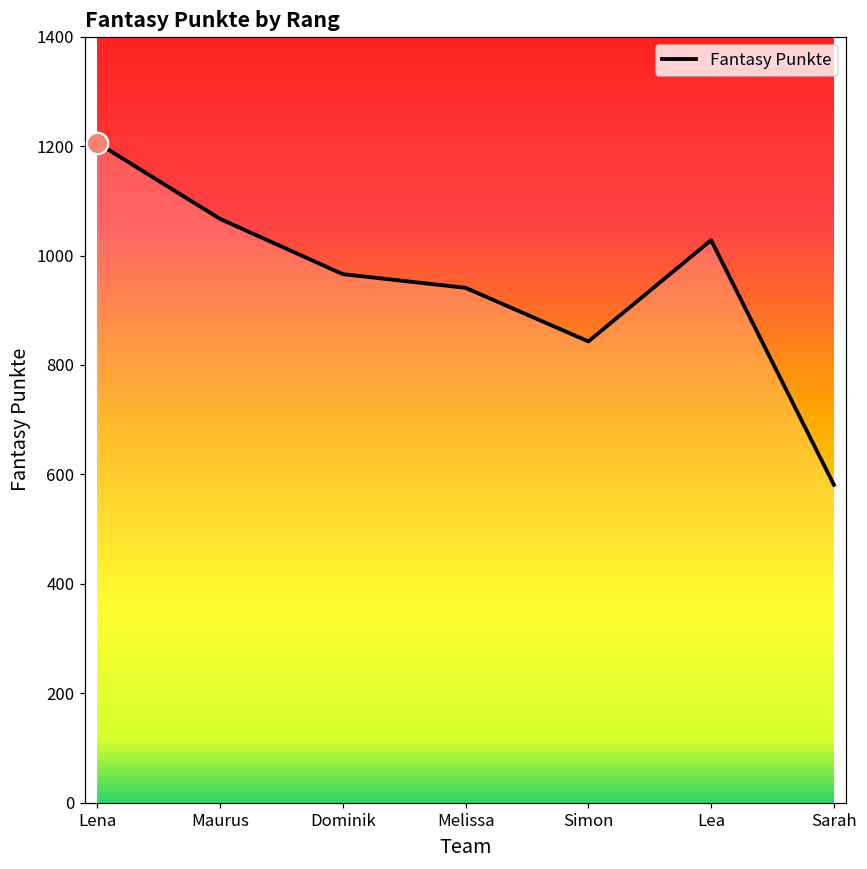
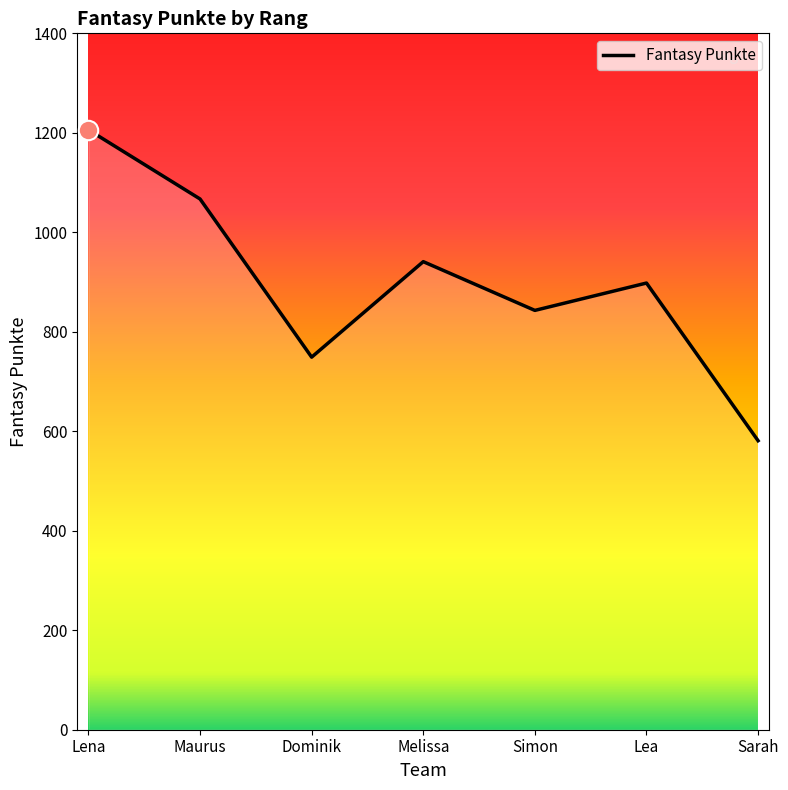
Fantasy Punkte, Dominik: 970 -> 750
Fantasy Punkte, Lea: 1030 -> 900
